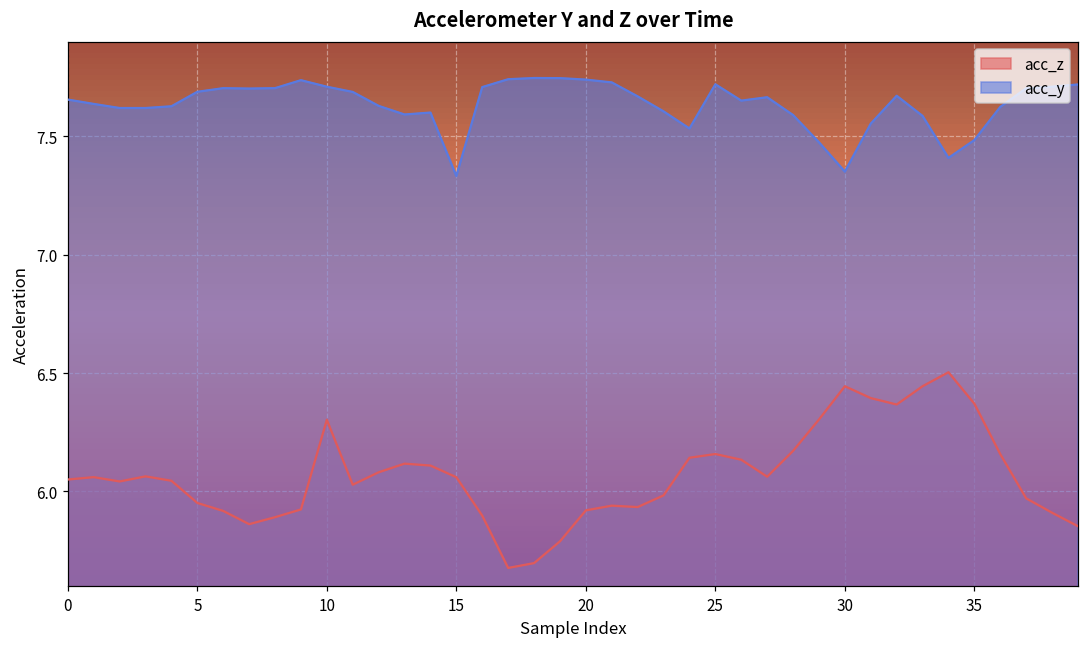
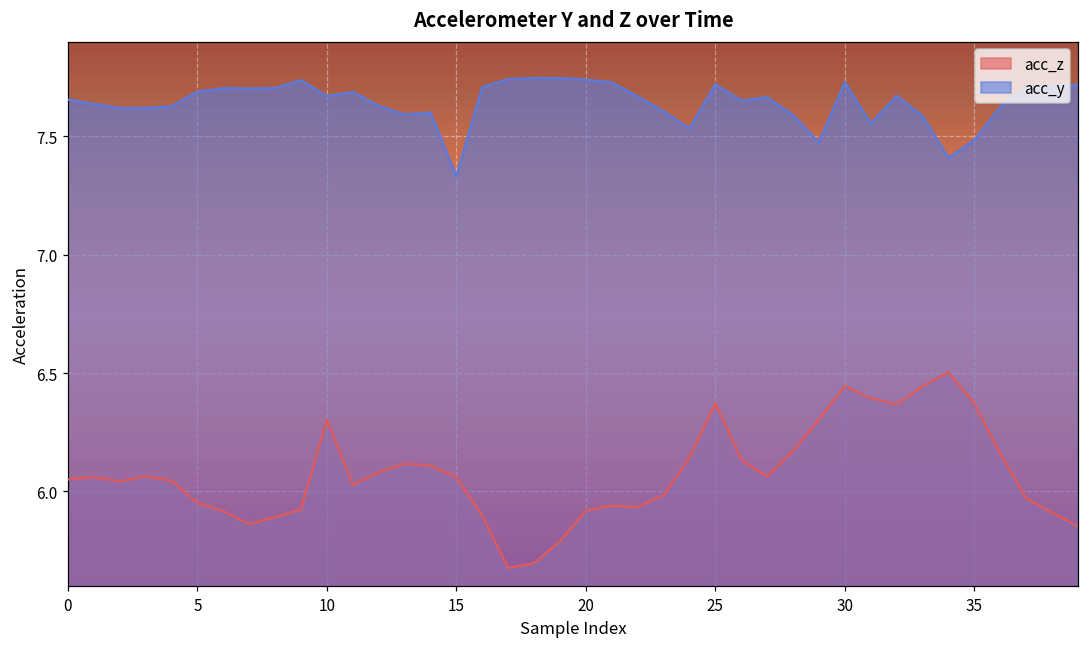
acc_y, 10: 7.71 -> 7.67
acc_z, 25: 6.16 -> 6.37
acc_y, 30: 7.35 -> 7.73
